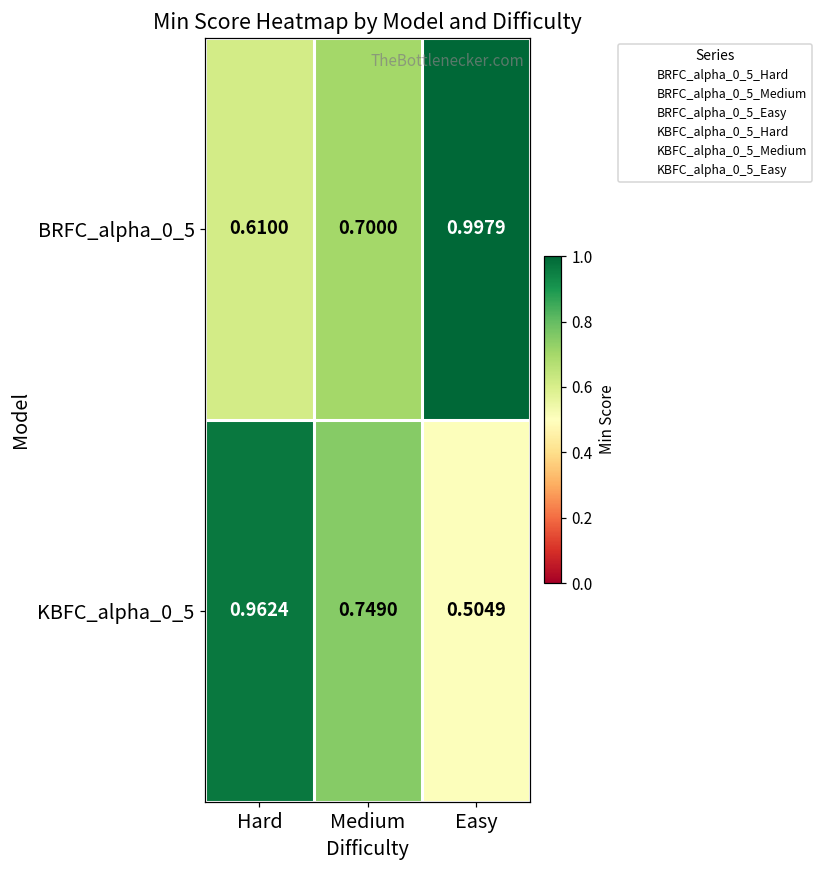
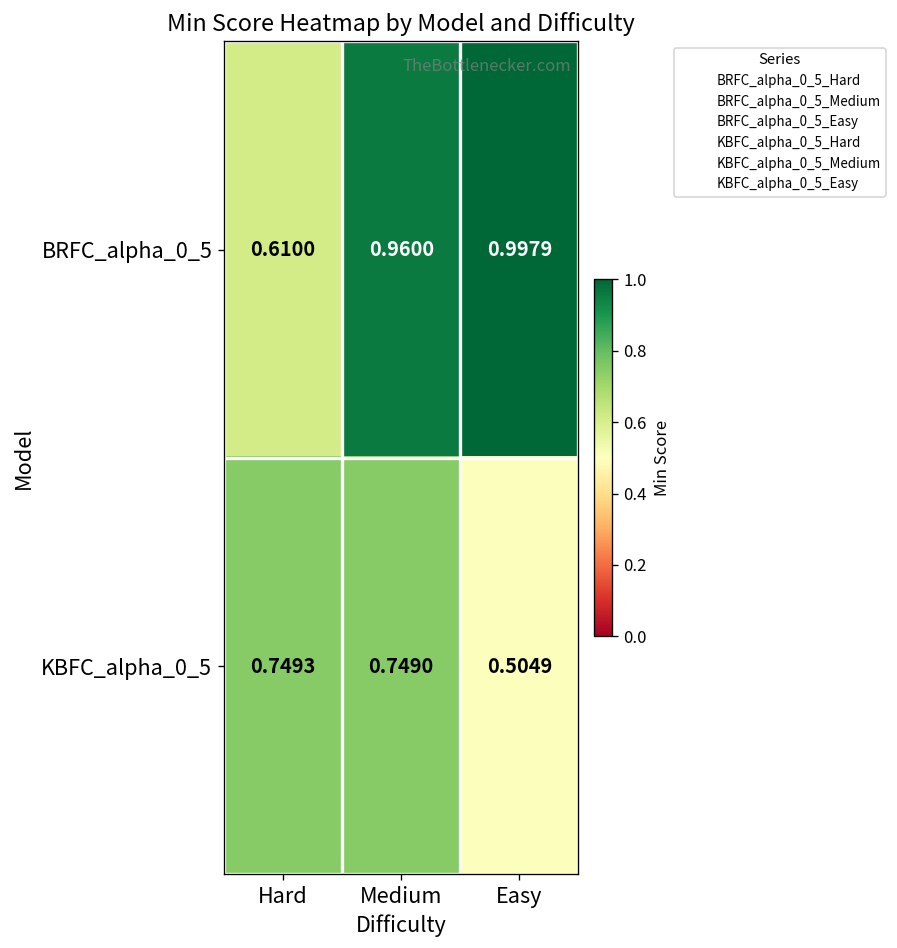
BRFC_alpha_0_5, Medium: 0.7000 -> 0.9600
KBFC_alpha_0_5, Hard: 0.9624 -> 0.7493
